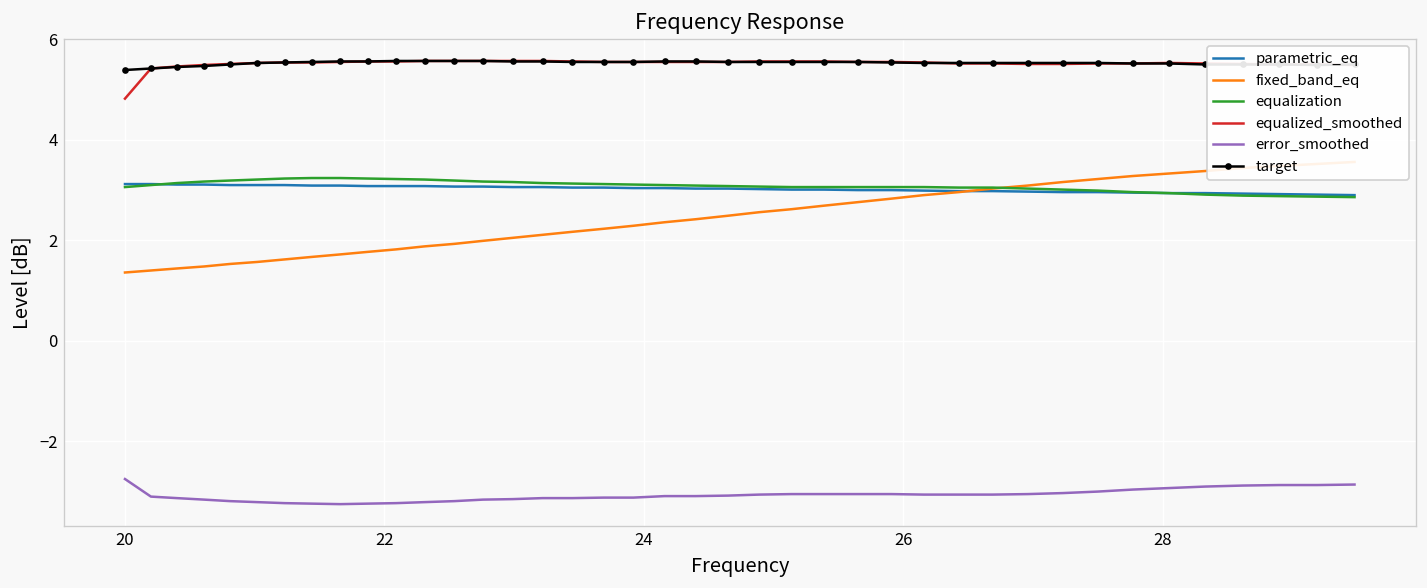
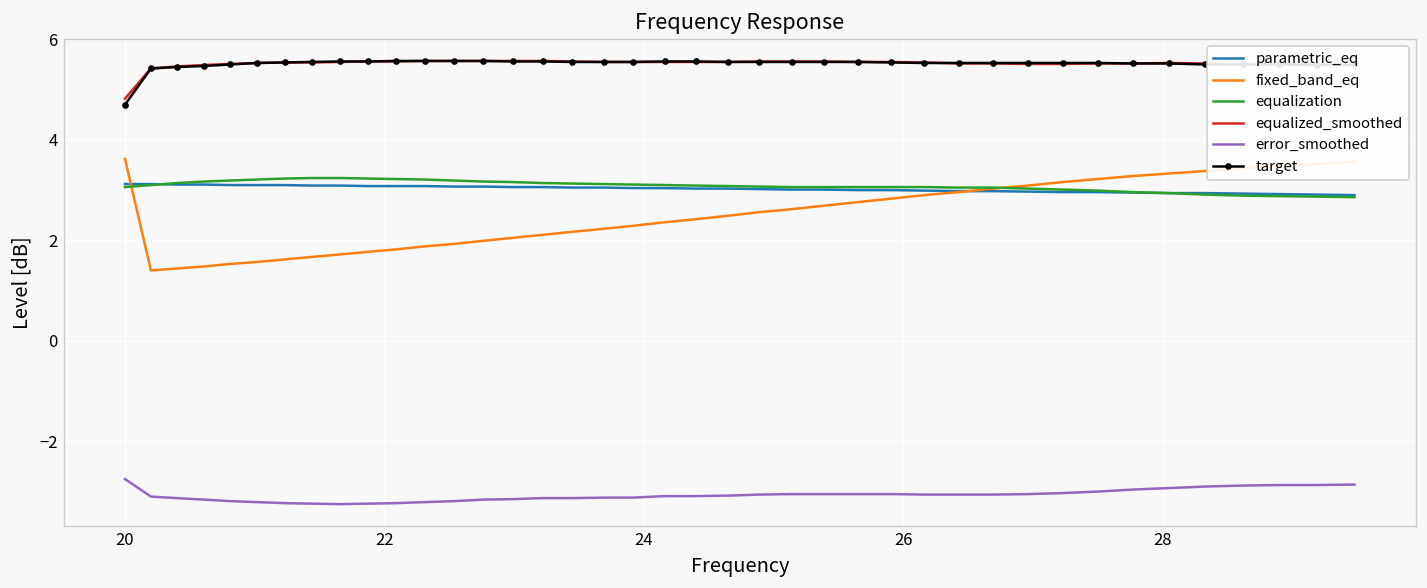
fixed_band_eq, 20: 1.4 -> 3.6
target, 20: 5.4 -> 4.7
